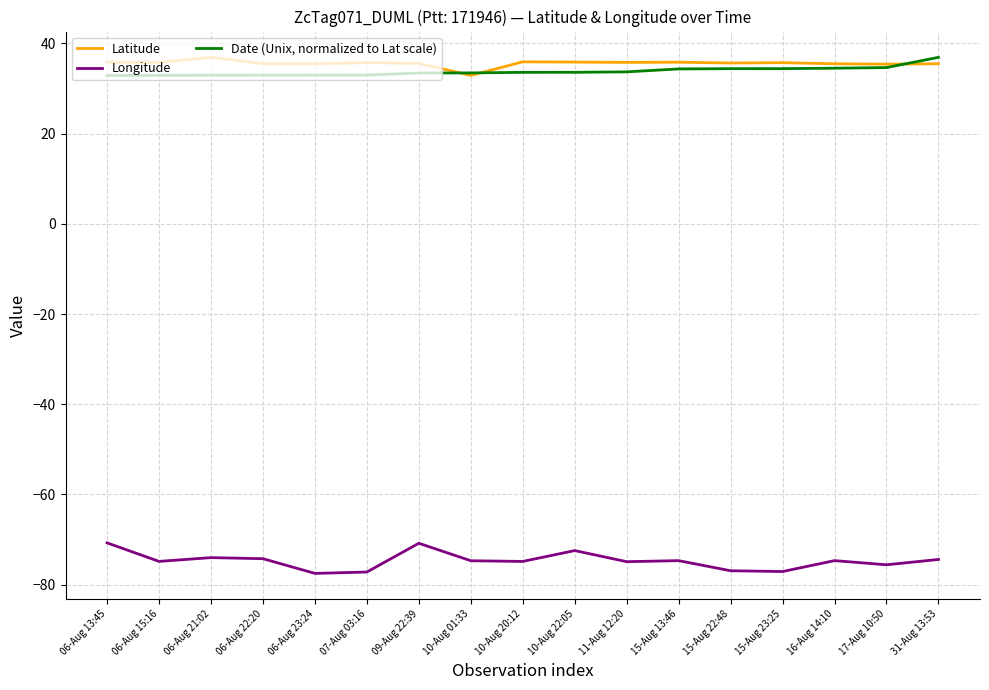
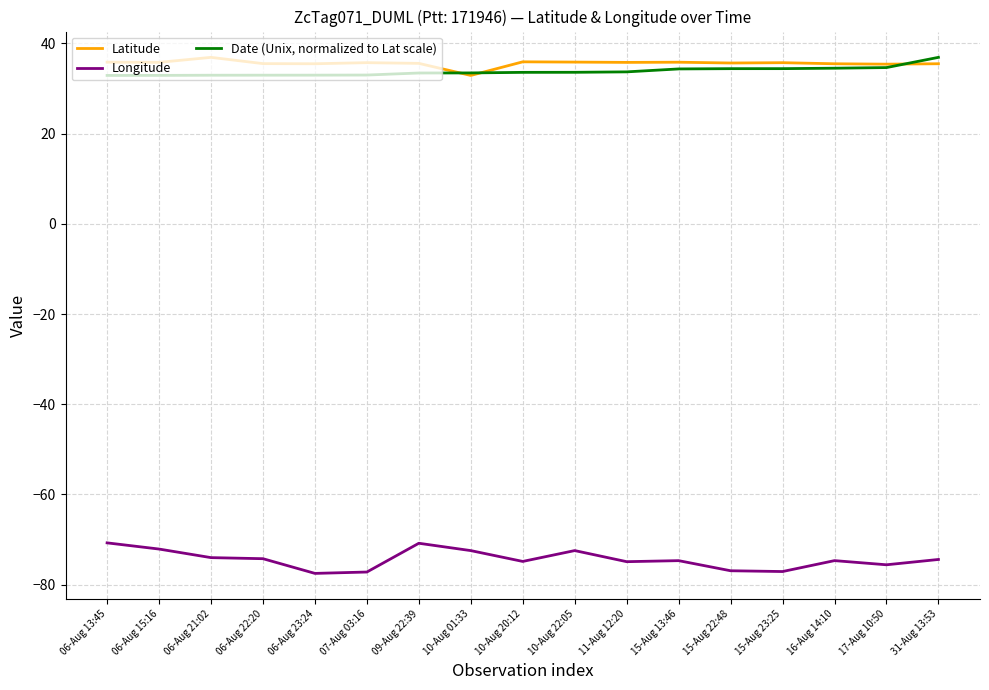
Longitude, 06-Aug 15:16: -75 -> -72
Longitude, 10-Aug 01:33: -75 -> -72
